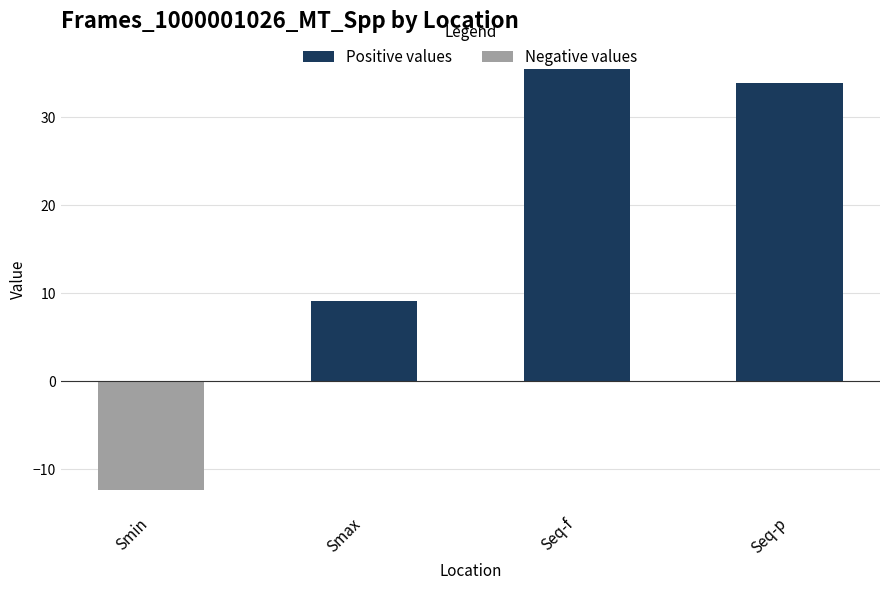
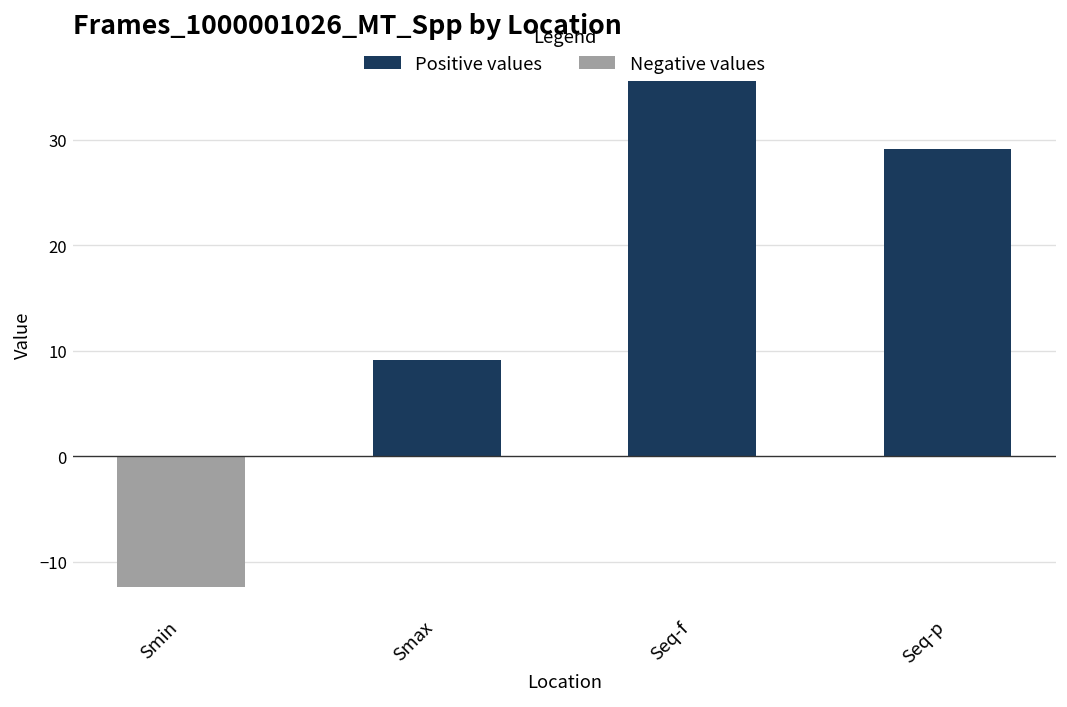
Positive values, Seq-p: 34 -> 29
